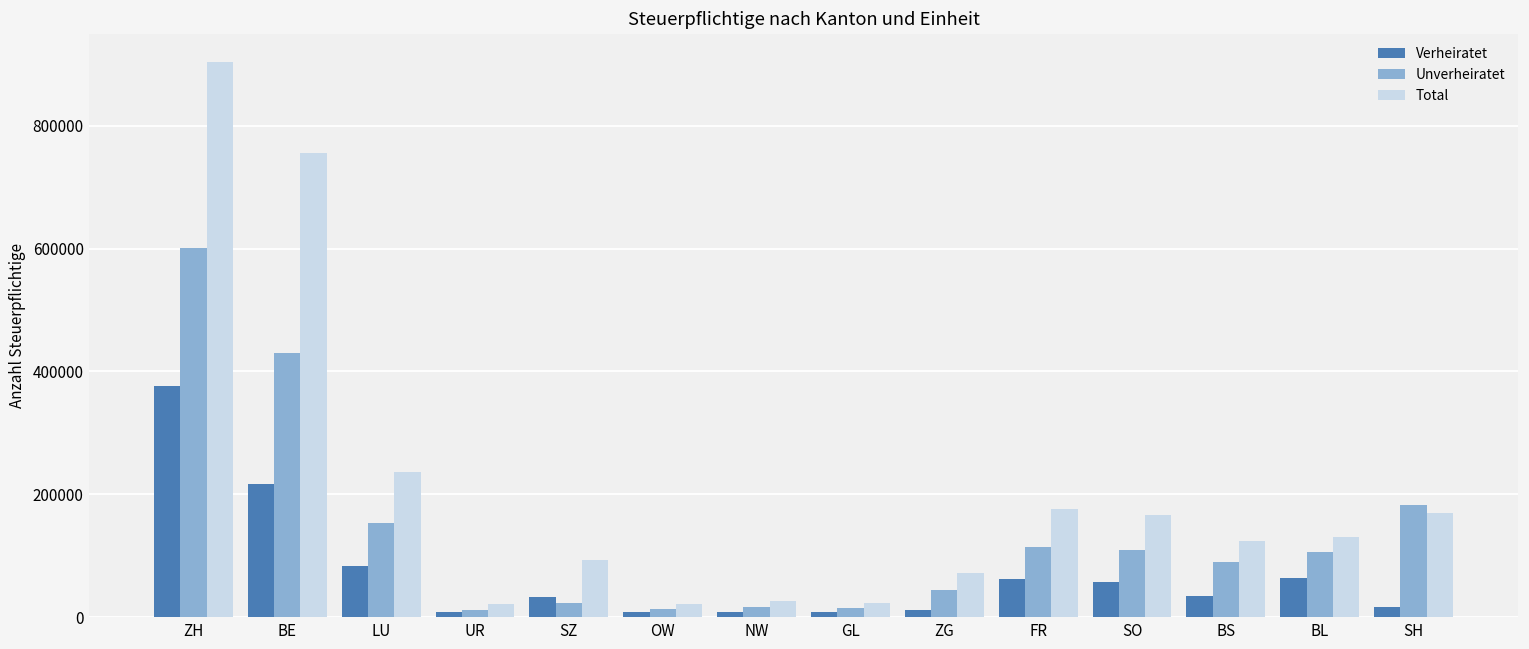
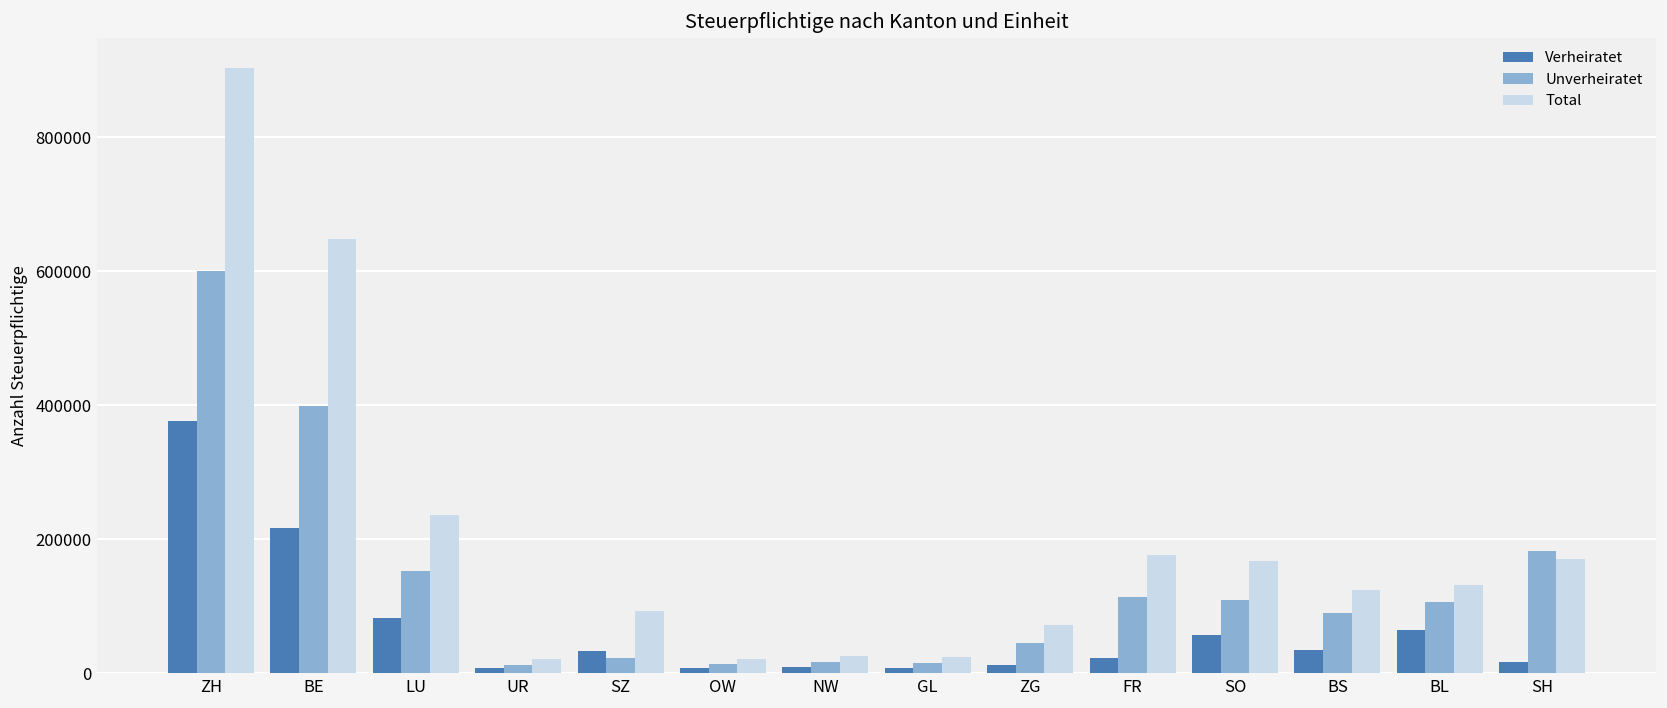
Unverheiratet, BE: 430000 -> 400000
Total, BE: 760000 -> 650000
Verheiratet, FR: 60000 -> 20000
